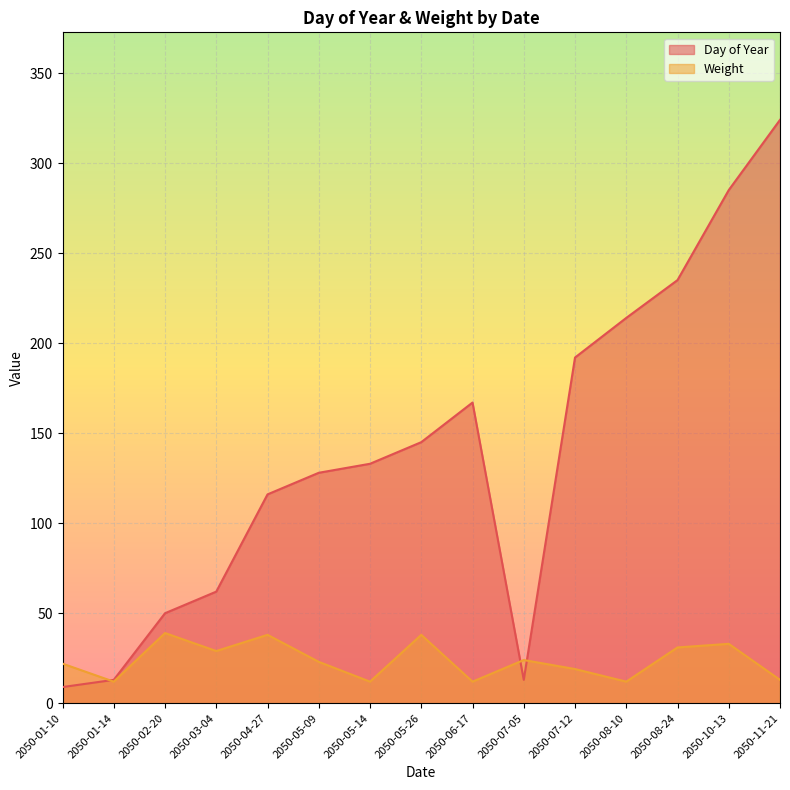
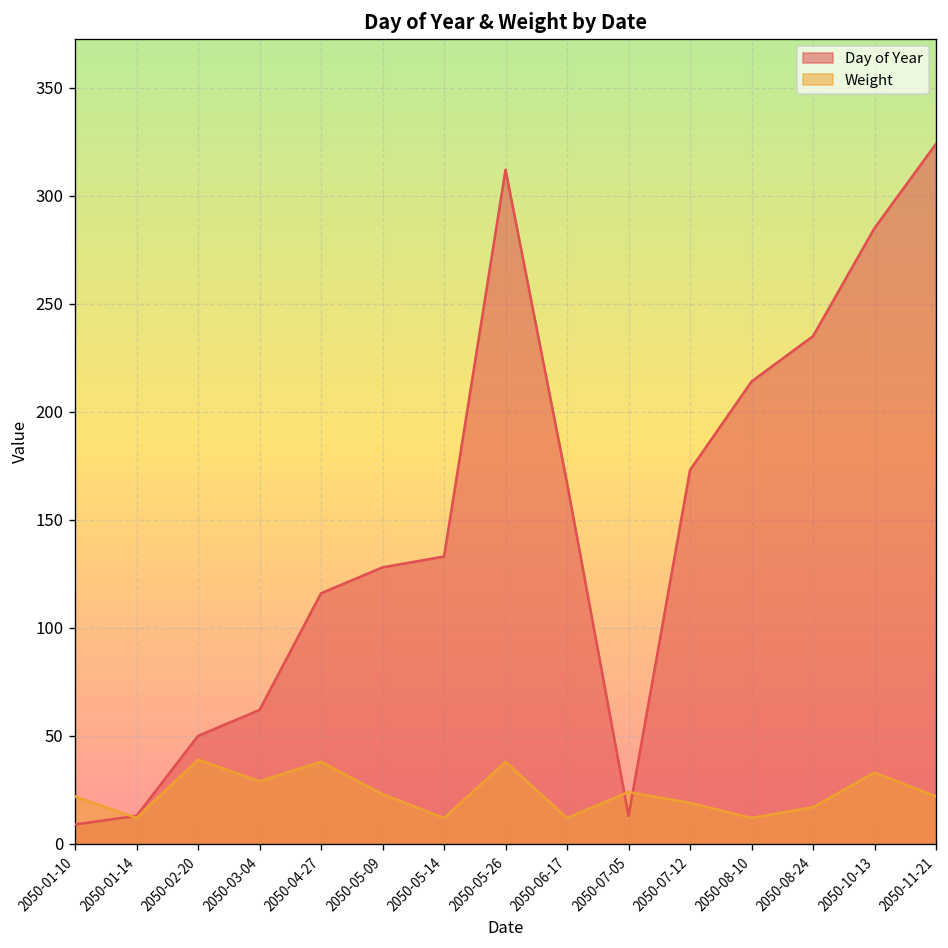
Day of Year, 2050-05-26: 145 -> 312
Day of Year, 2050-07-12: 192 -> 173
Weight, 2050-08-24: 31 -> 17
Weight, 2050-11-21: 13 -> 22
